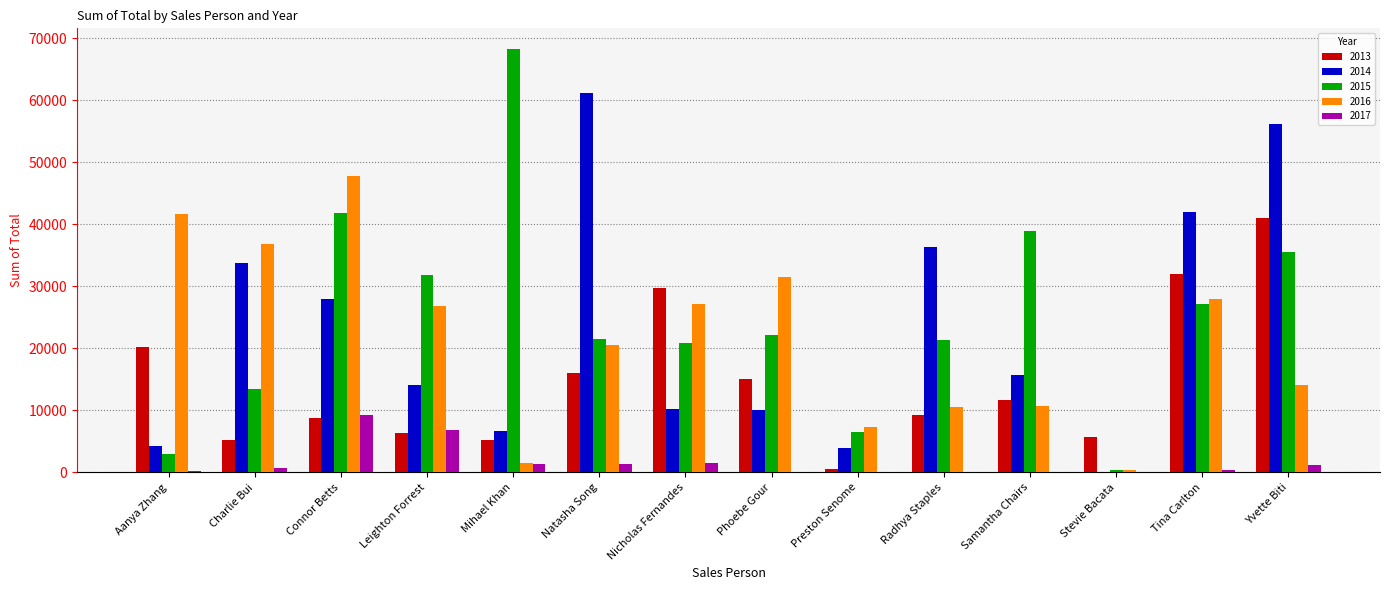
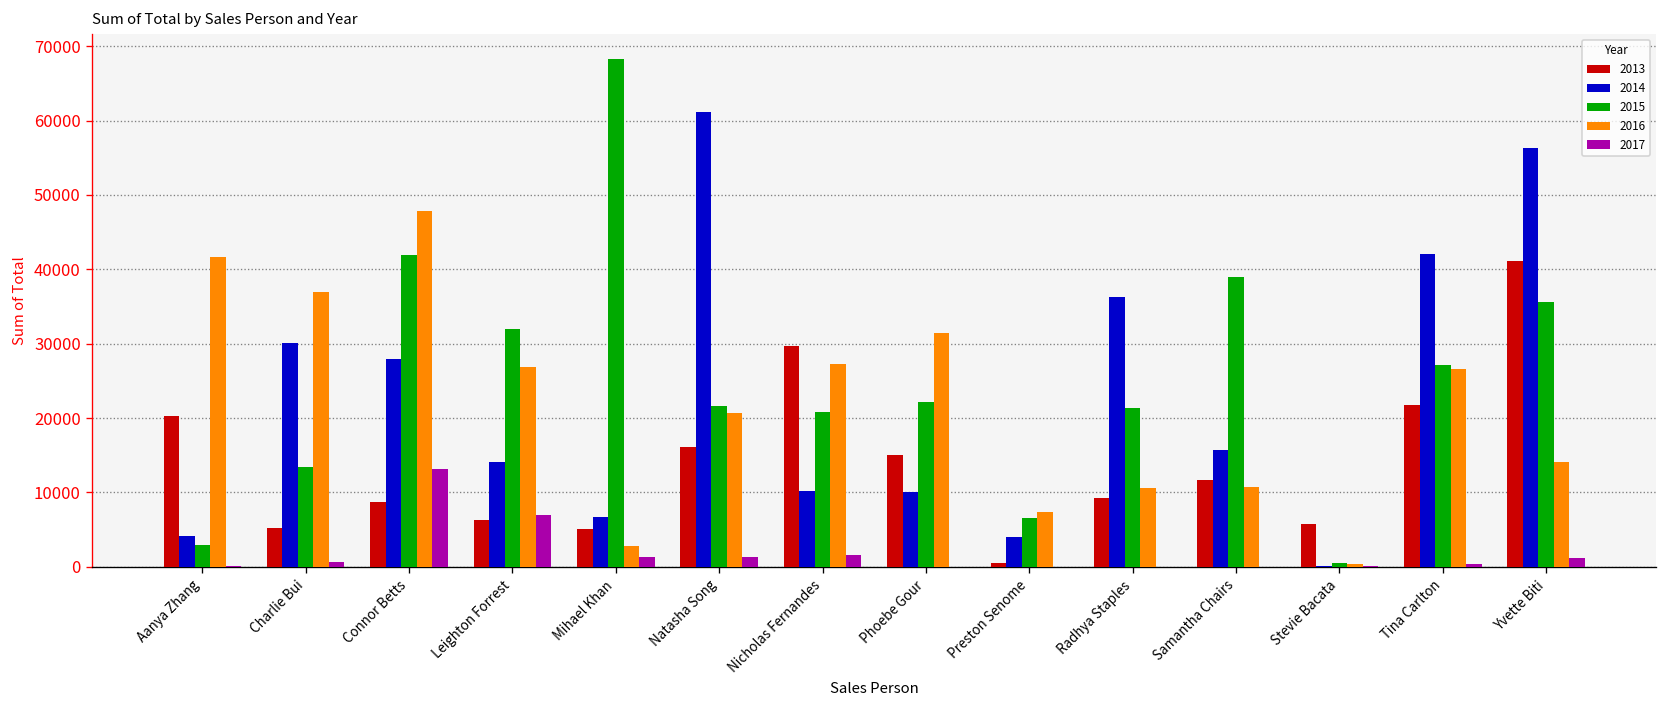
2014, Charlie Bui: 34000 -> 30000
2017, Connor Betts: 9000 -> 13000
2016, Mihael Khan: 1000 -> 3000
2013, Tina Carlton: 32000 -> 22000
2016, Tina Carlton: 28000 -> 27000
